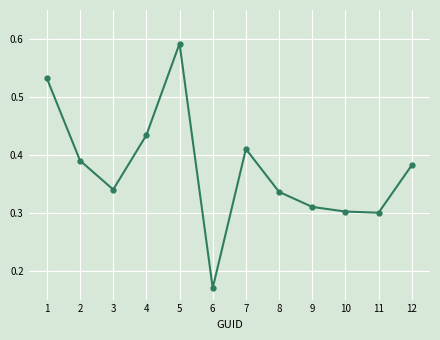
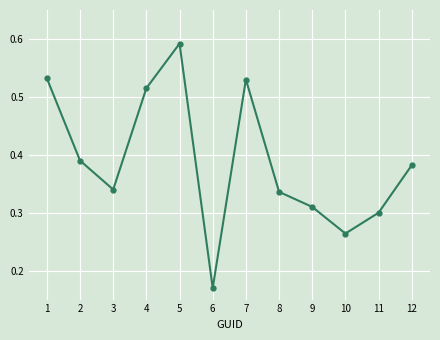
4: 0.43 -> 0.52
7: 0.41 -> 0.53
10: 0.30 -> 0.26
